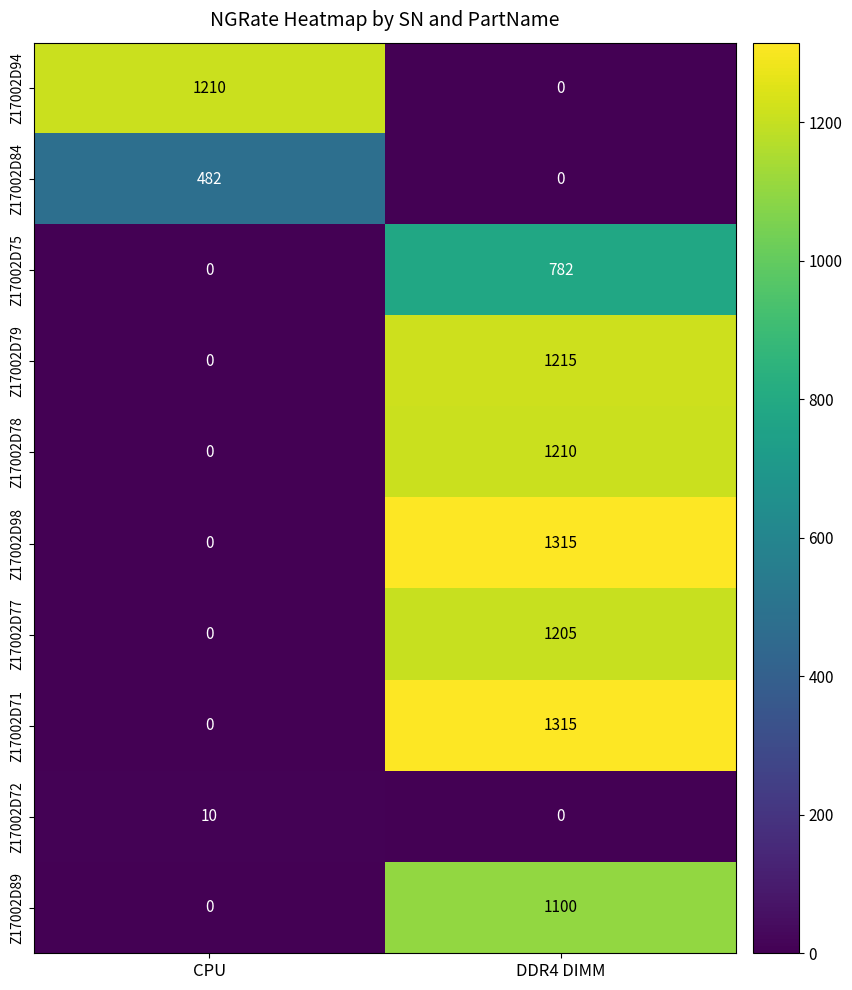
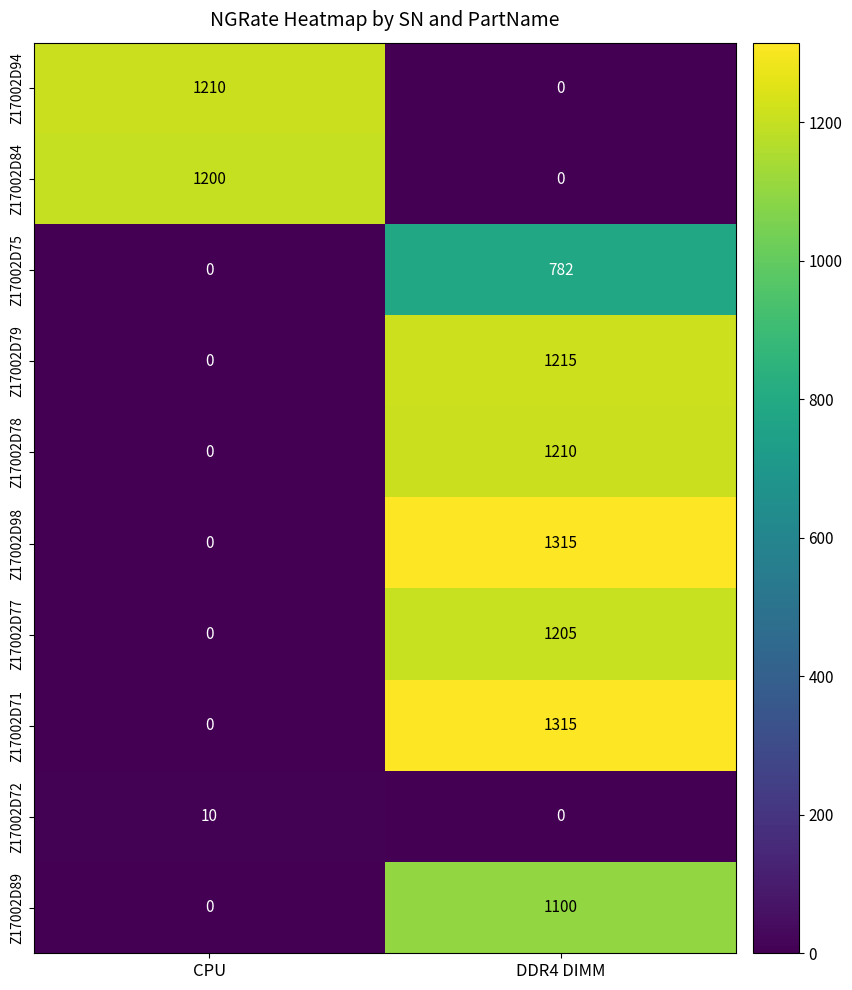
Z17002D84, CPU: 482 -> 1200
